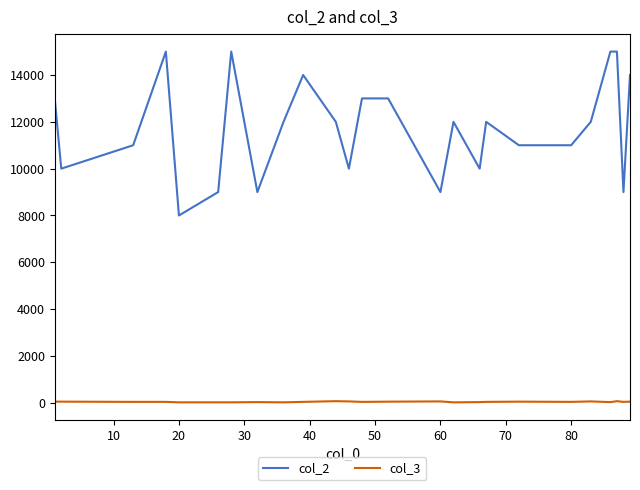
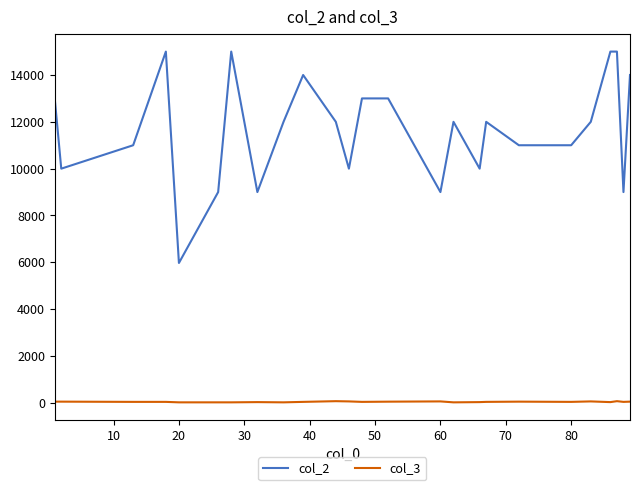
col_2, 20: 8000 -> 6000
